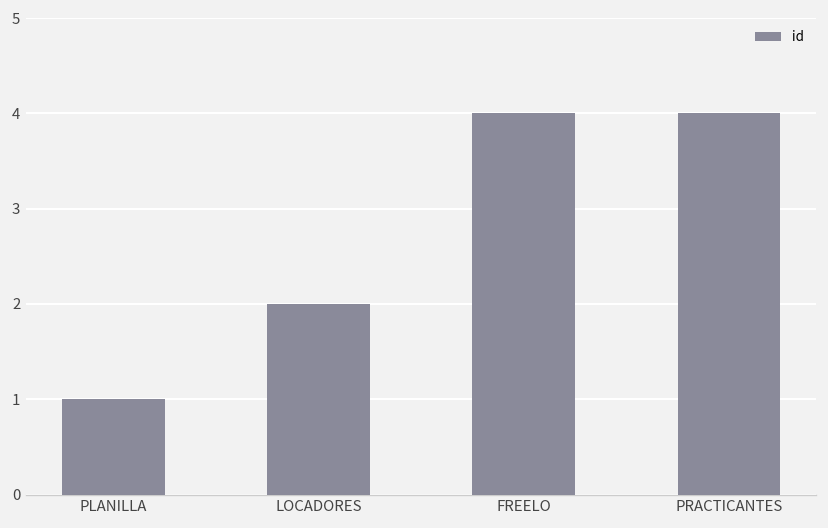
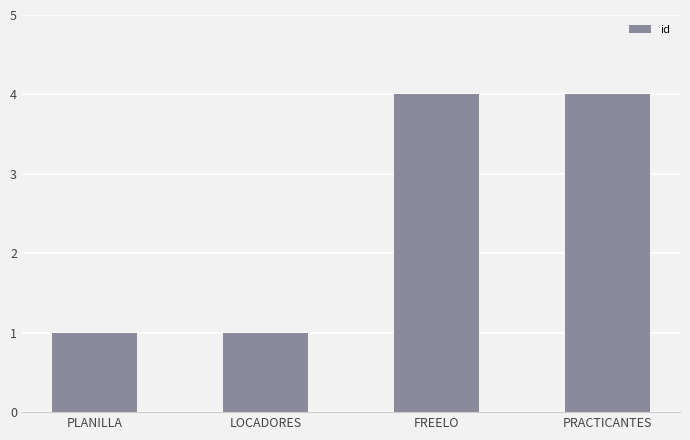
LOCADORES: 2 -> 1
